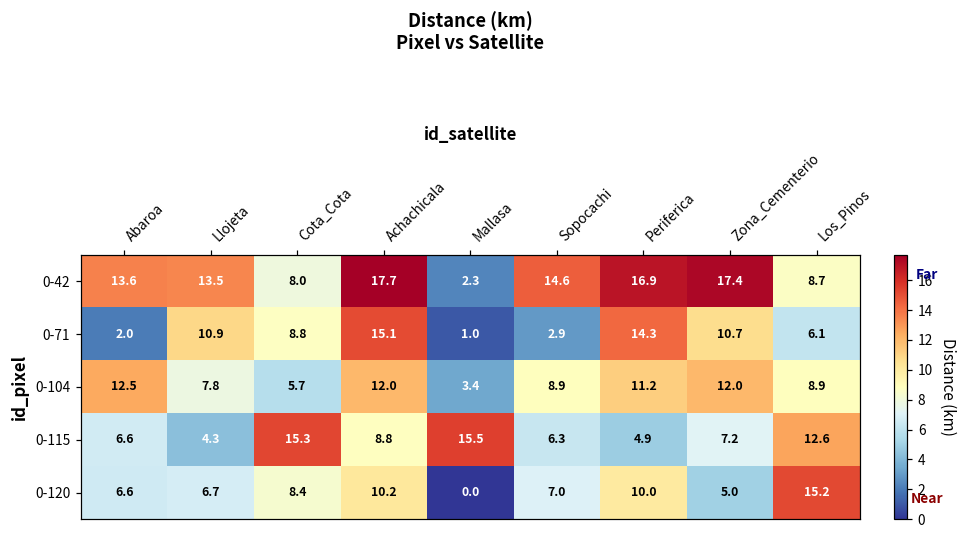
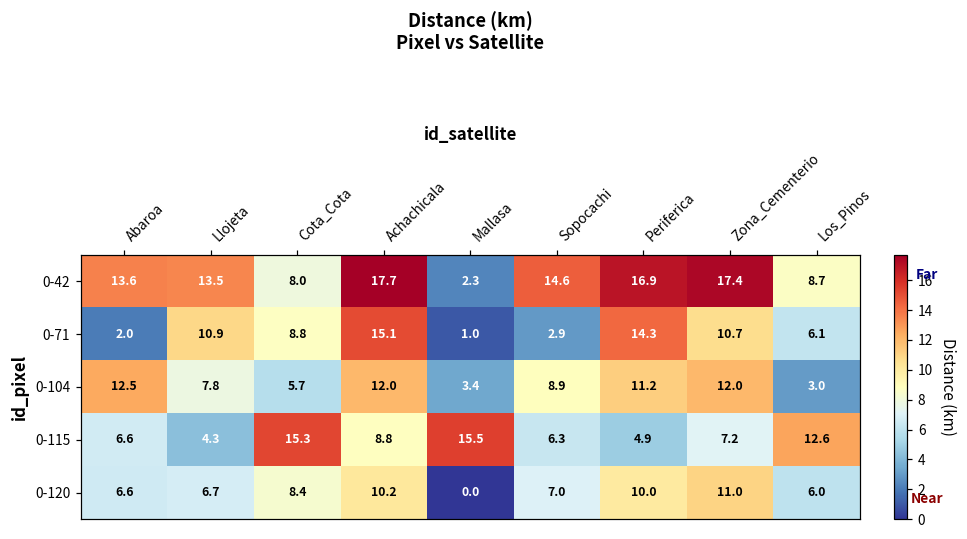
0-104, Los_Pinos: 8.9 -> 3.0
0-120, Zona_Cementerio: 5.0 -> 11.0
0-120, Los_Pinos: 15.2 -> 6.0
